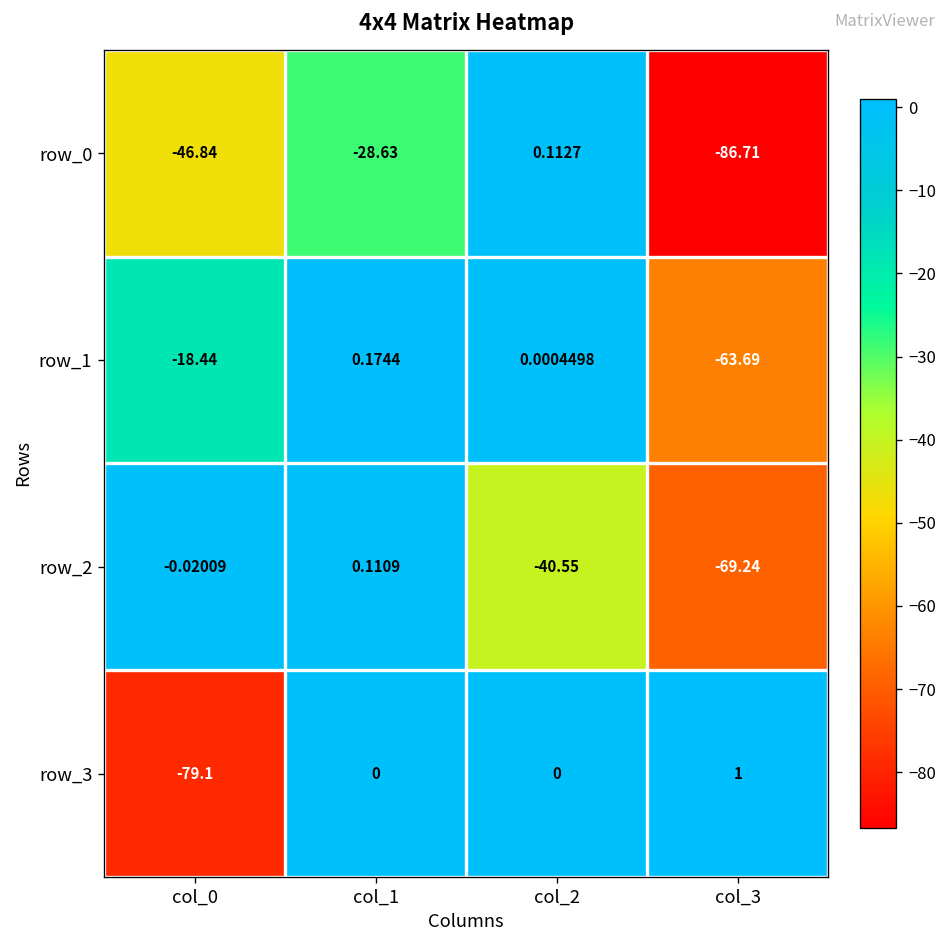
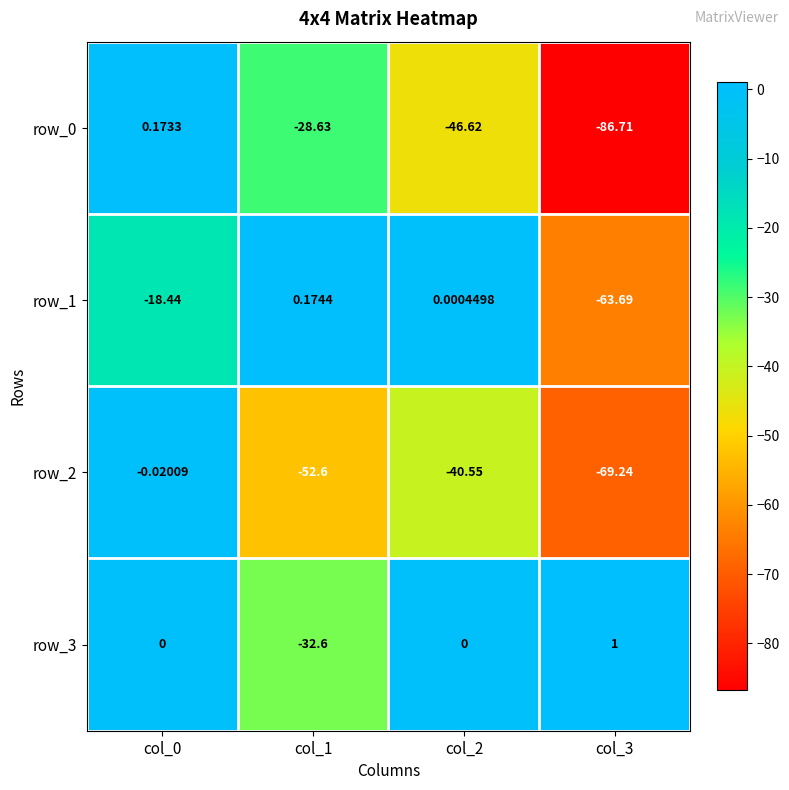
row_0, col_0: -46.84 -> 0.1733
row_0, col_2: 0.1127 -> -46.62
row_2, col_1: 0.1109 -> -52.6
row_3, col_0: -79.1 -> 0
row_3, col_1: 0 -> -32.6
